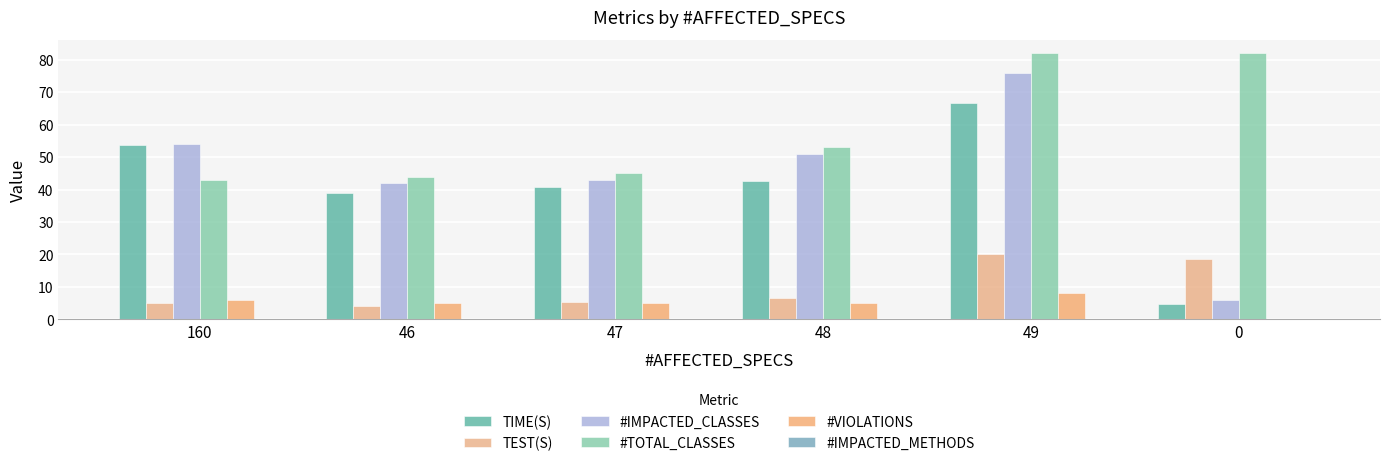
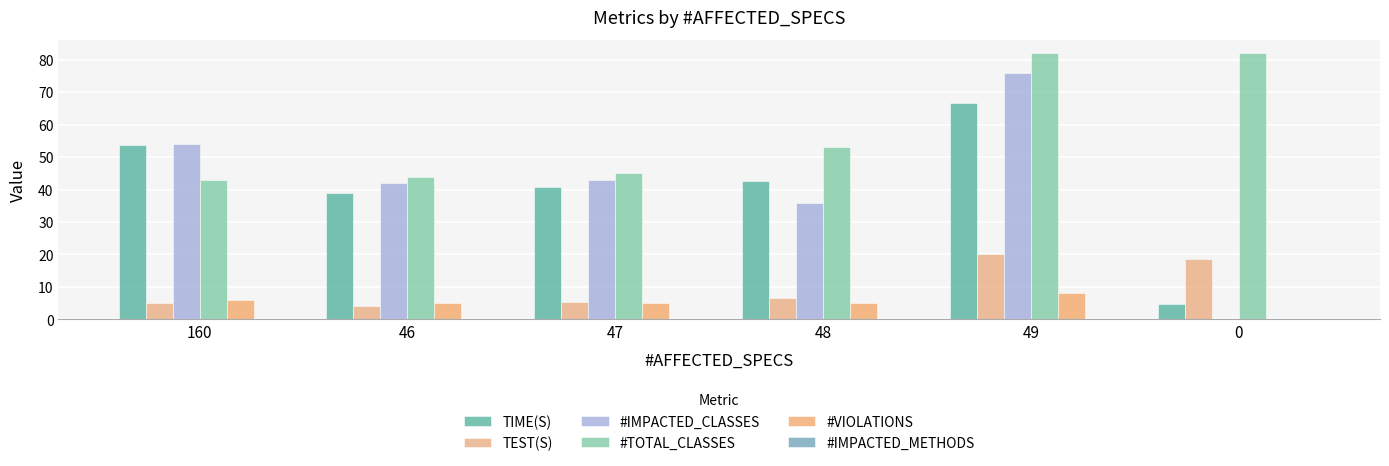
#IMPACTED_CLASSES, 48: 51 -> 36
#IMPACTED_CLASSES, 0: 6 -> 0
